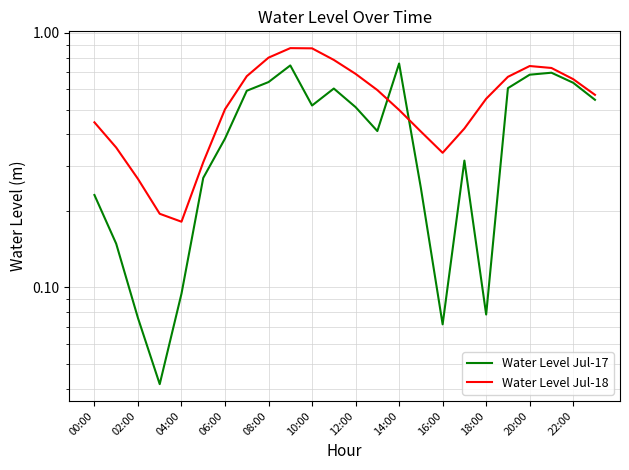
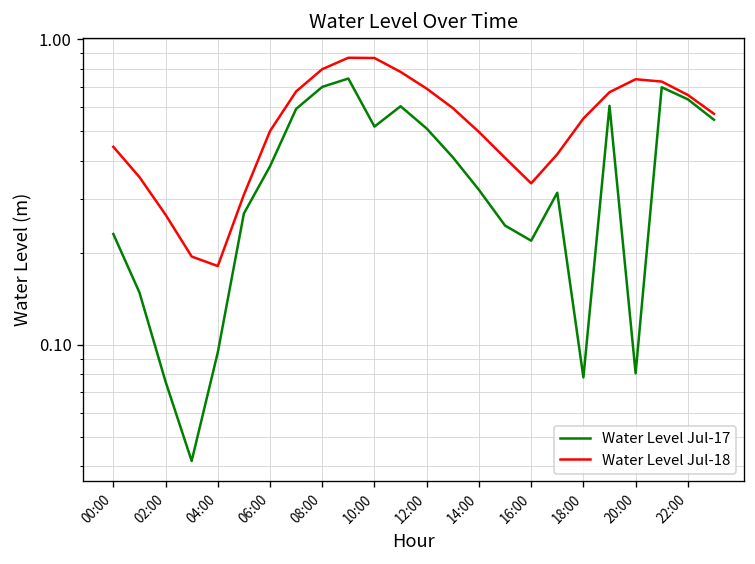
Water Level Jul-17, 08:00: 0.64 -> 0.70
Water Level Jul-17, 14:00: 0.76 -> 0.32
Water Level Jul-17, 16:00: 0.072 -> 0.22
Water Level Jul-17, 20:00: 0.69 -> 0.081
